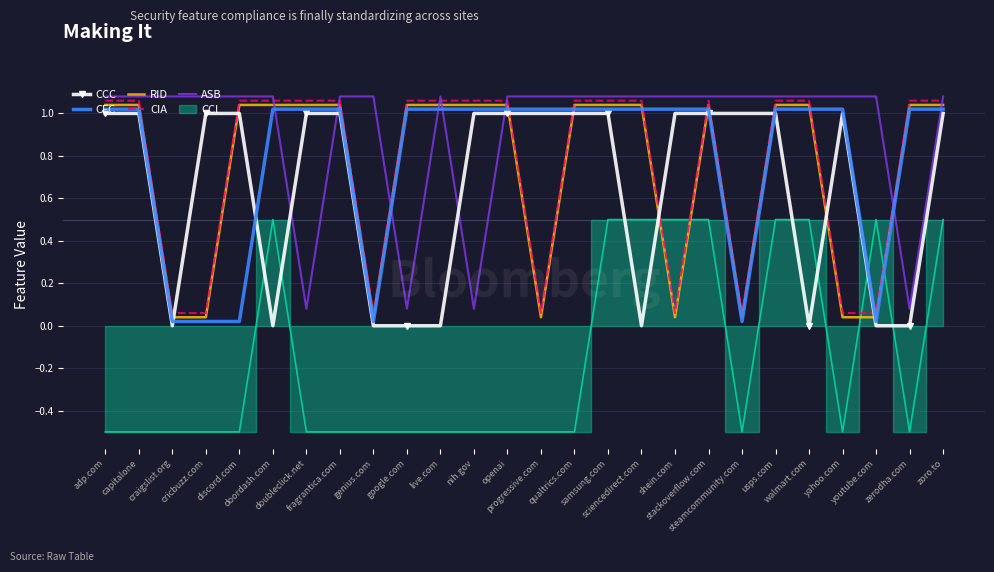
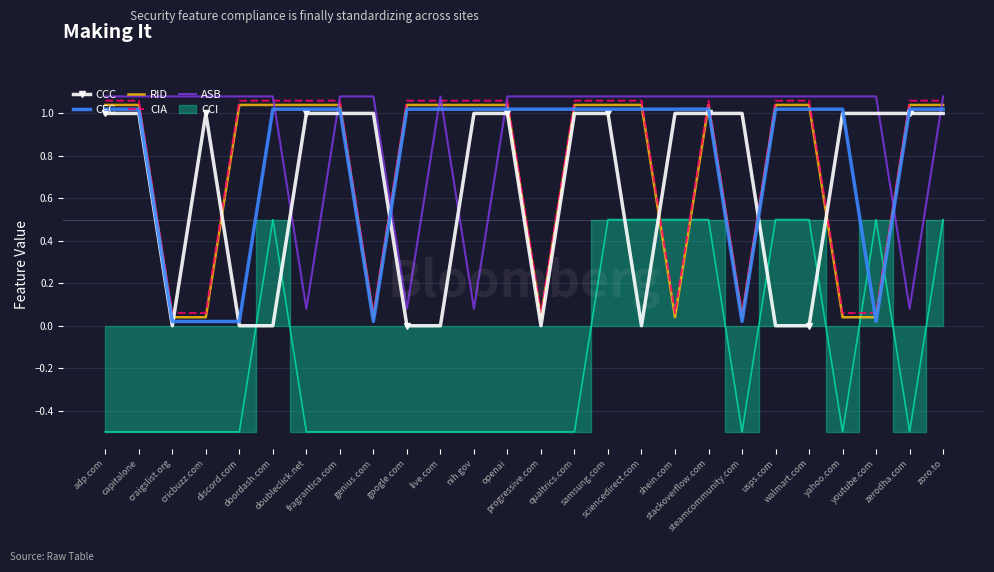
CCC, discord.com: 1 -> 0
CCC, genius.com: 0 -> 1
CCC, progressive.com: 1 -> 0
CCC, usps.com: 1 -> 0
CCC, youtube.com: 0 -> 1
CCC, zerodha.com: 0 -> 1
